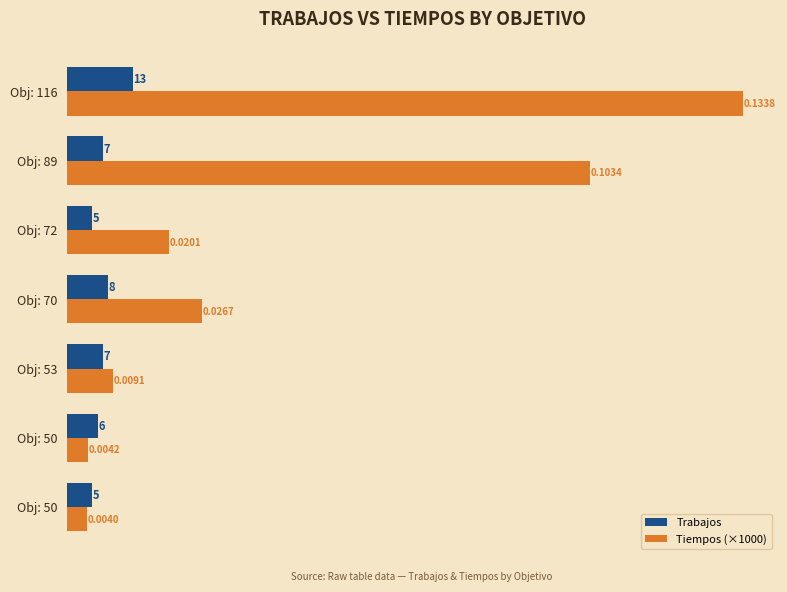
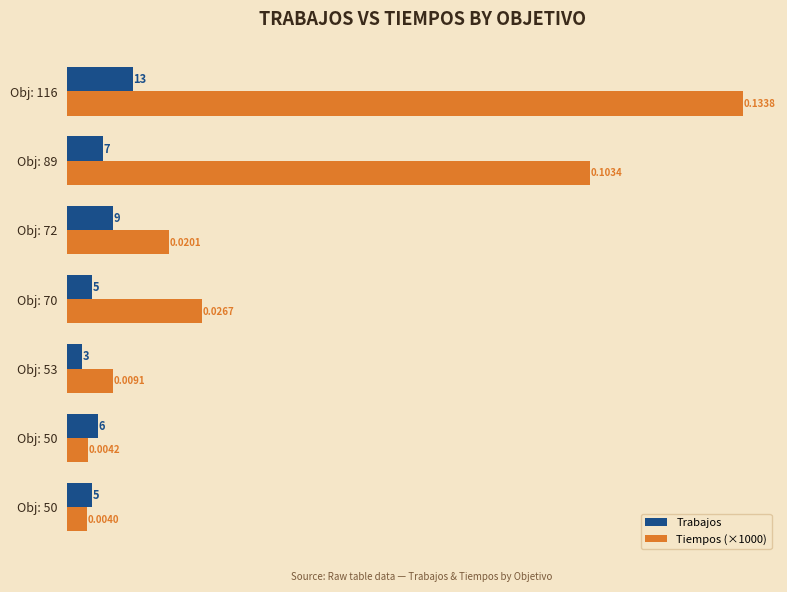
Trabajos, Obj: 72: 5 -> 9
Trabajos, Obj: 70: 8 -> 5
Trabajos, Obj: 53: 7 -> 3
